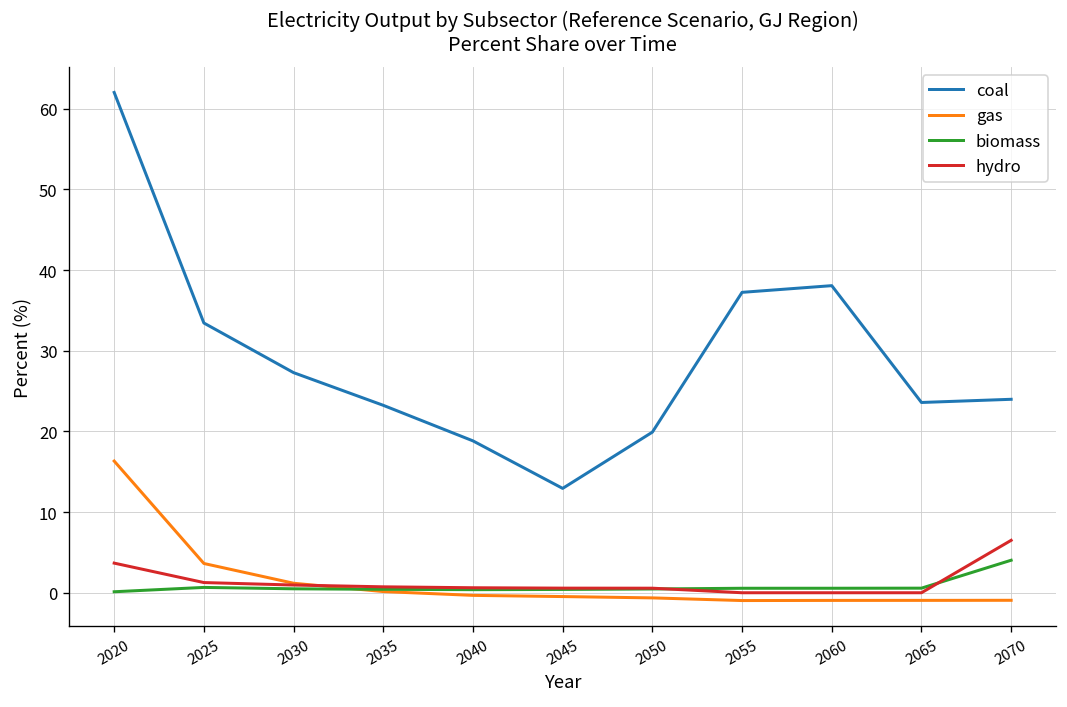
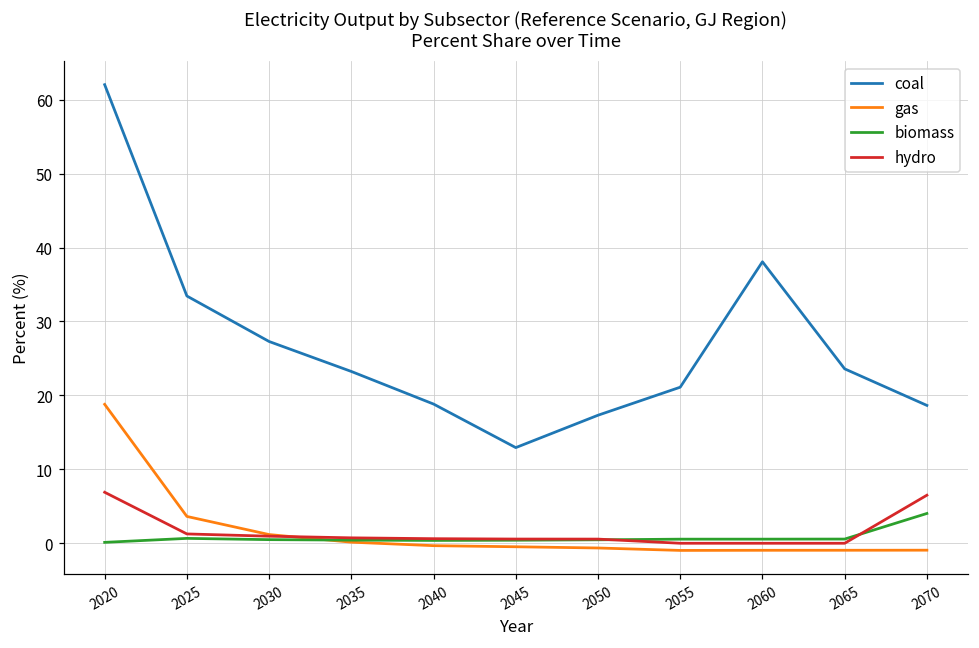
gas, 2020: 16 -> 19
hydro, 2020: 4 -> 7
coal, 2050: 20 -> 17
coal, 2055: 37 -> 21
coal, 2070: 24 -> 19
